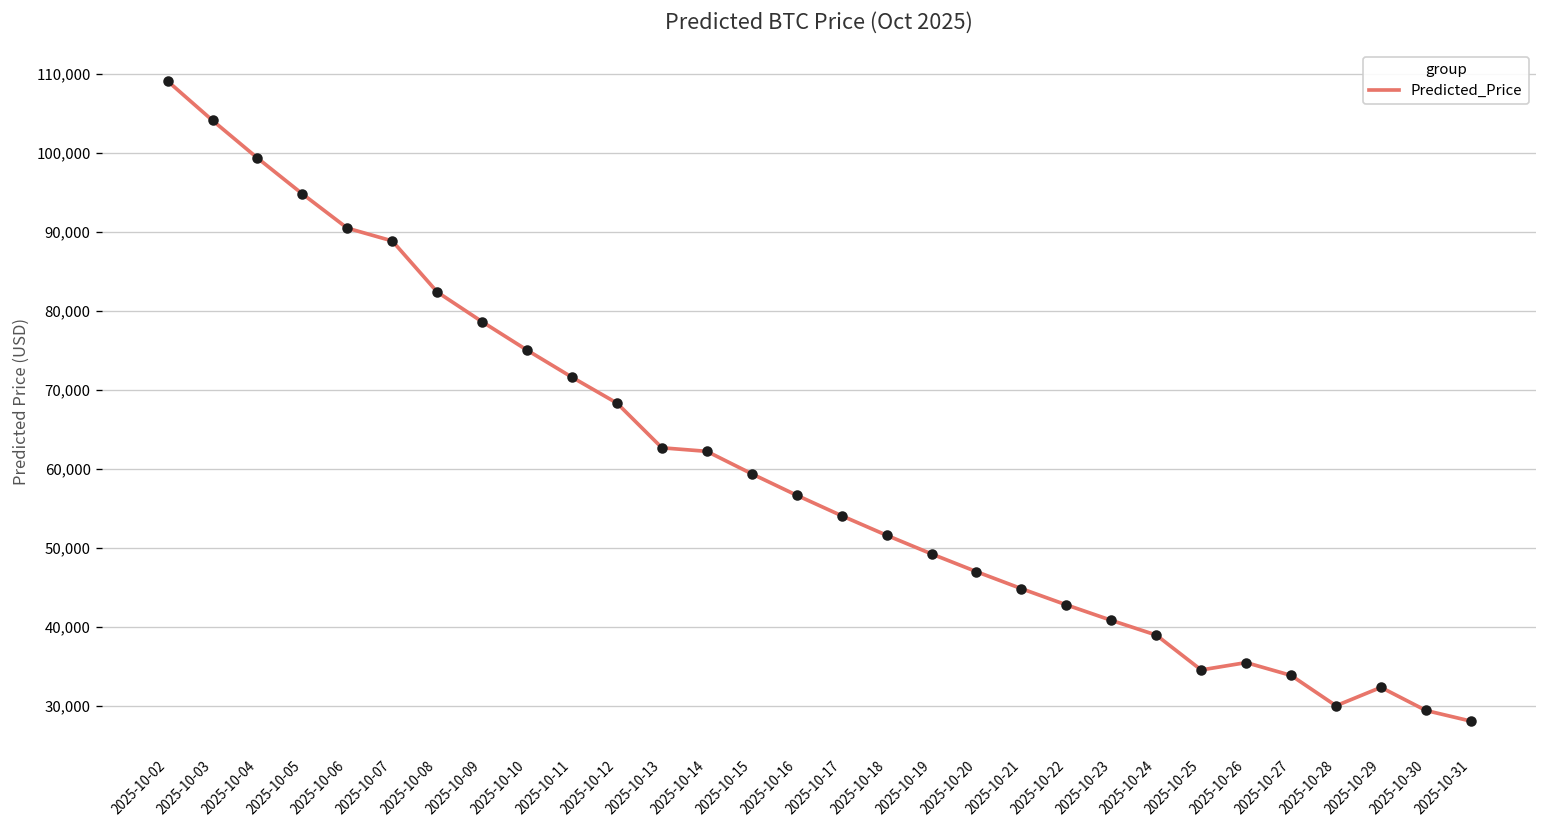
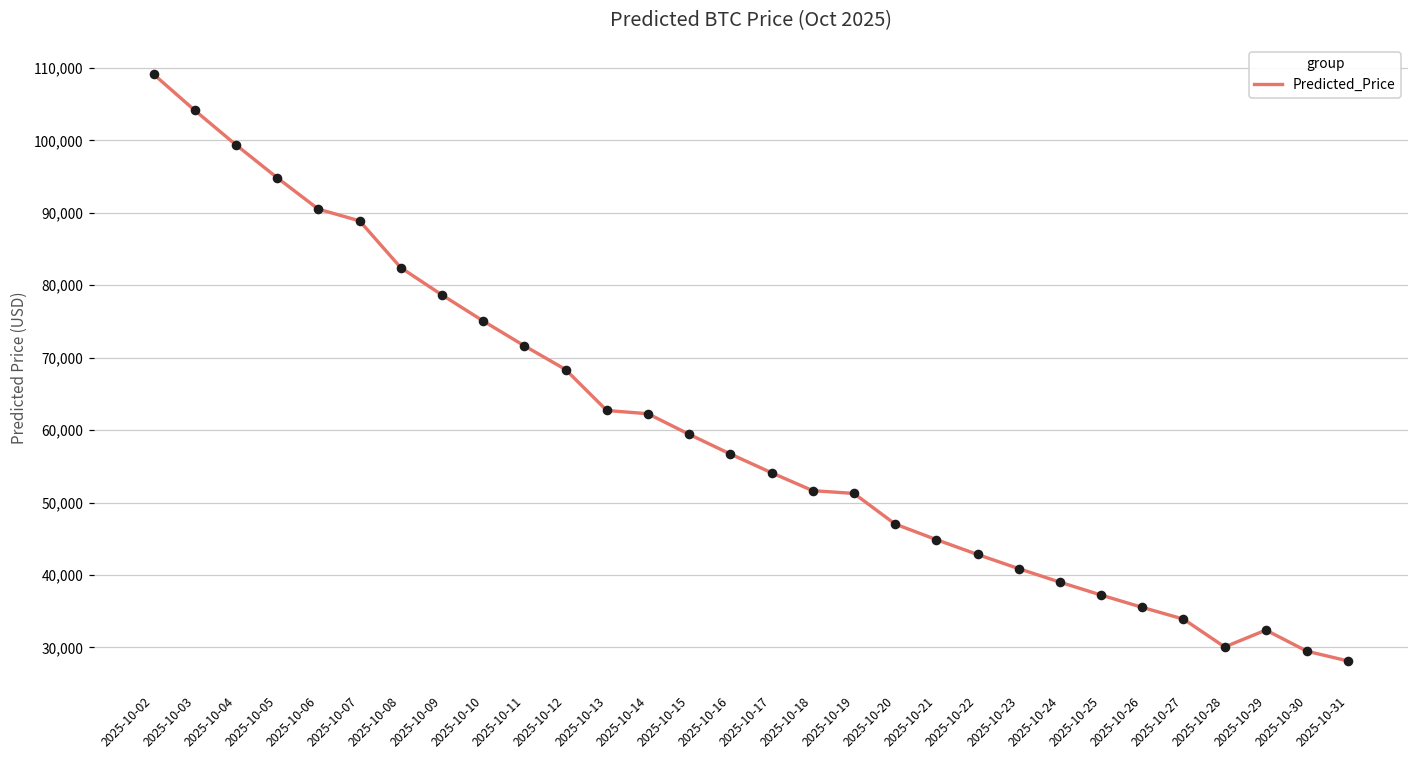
2025-10-19: 49,000 -> 51,000
2025-10-25: 35,000 -> 37,000
